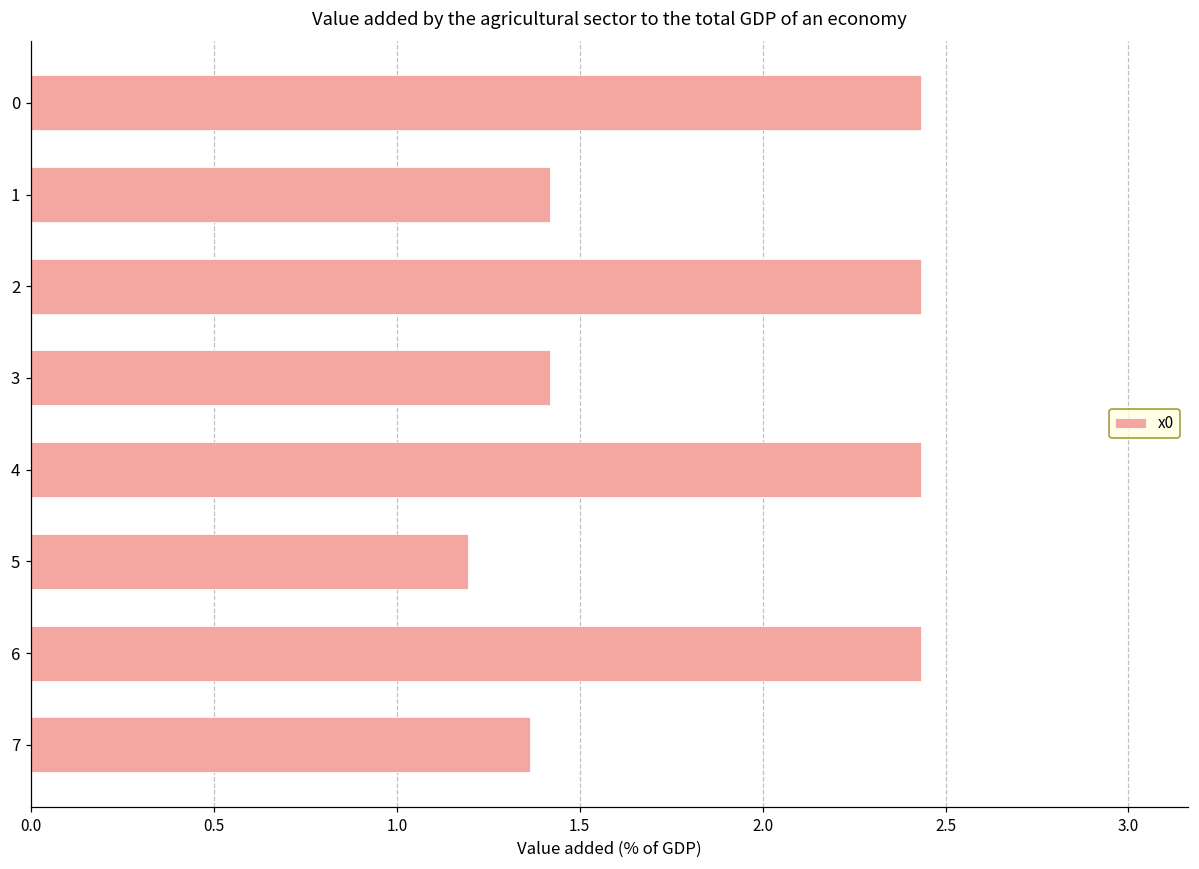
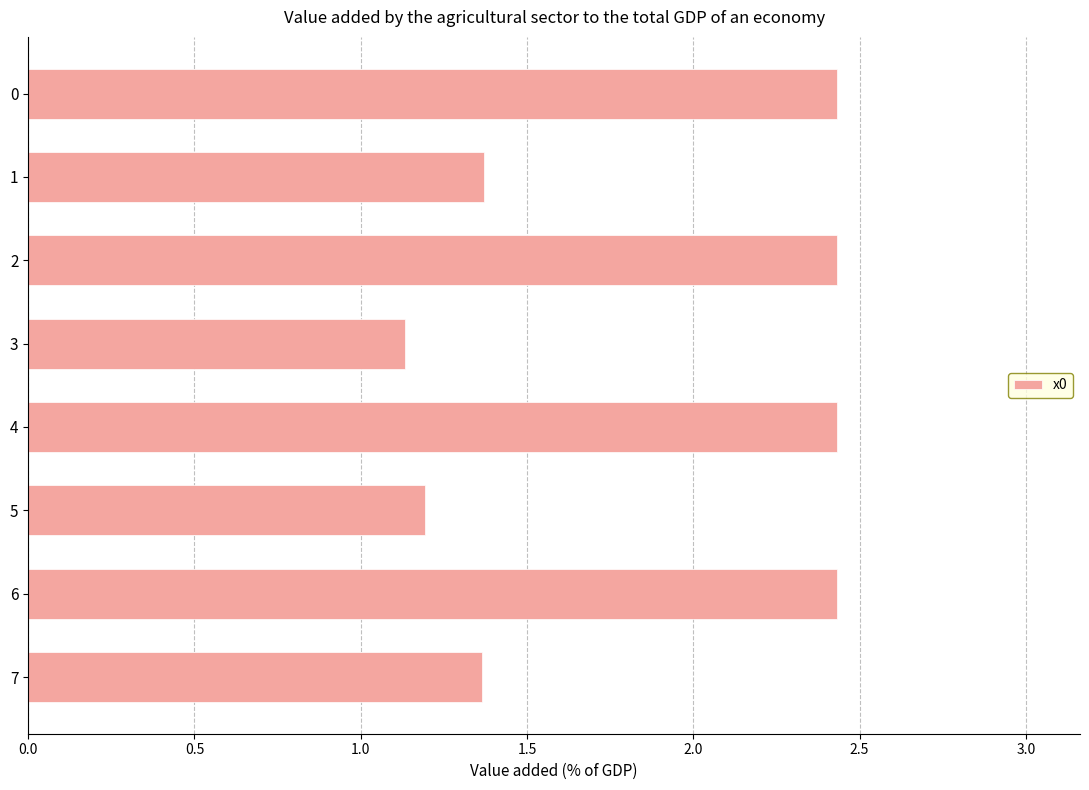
1: 1.42 -> 1.37
3: 1.42 -> 1.13
